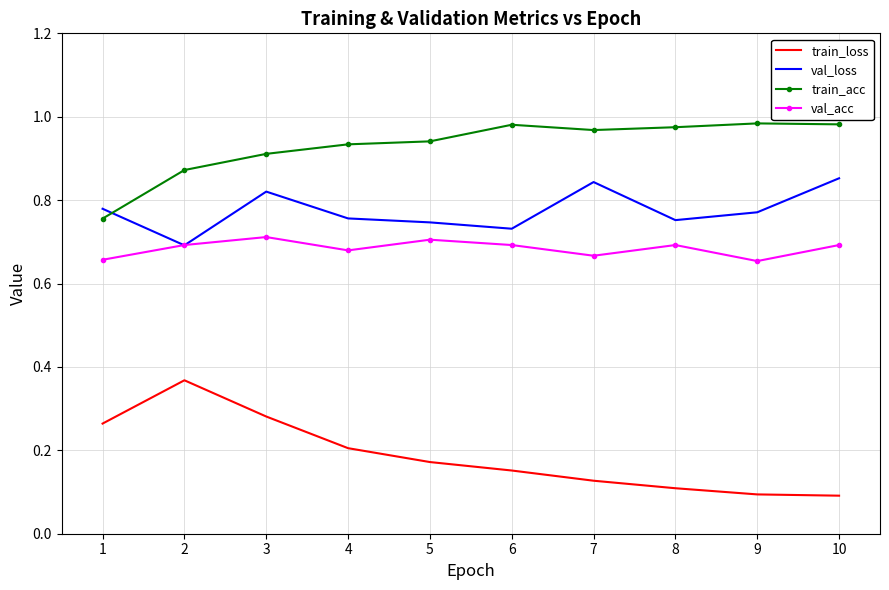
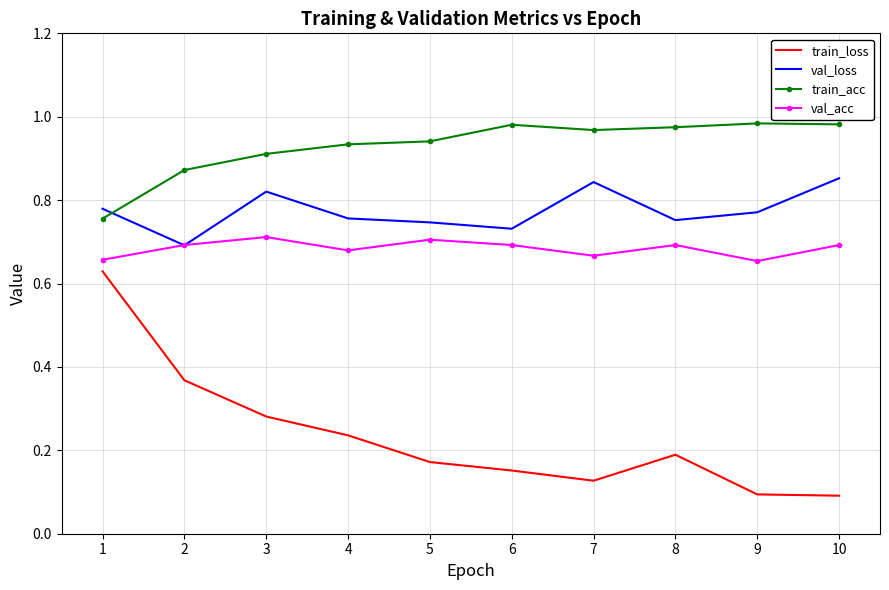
train_loss, 1: 0.26 -> 0.63
train_loss, 4: 0.21 -> 0.24
train_loss, 8: 0.11 -> 0.19
